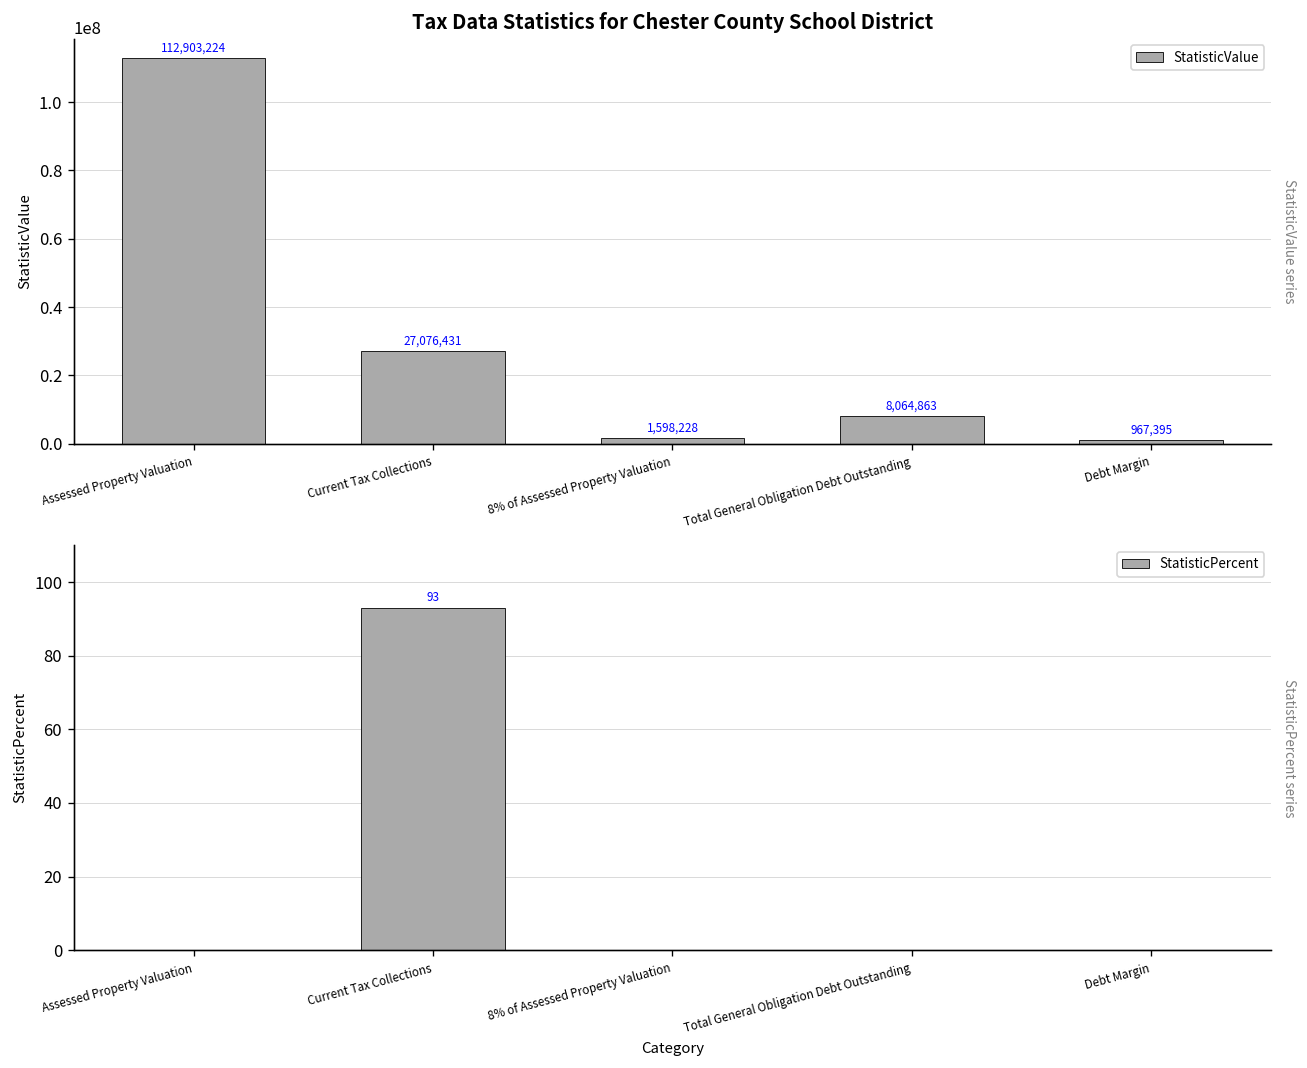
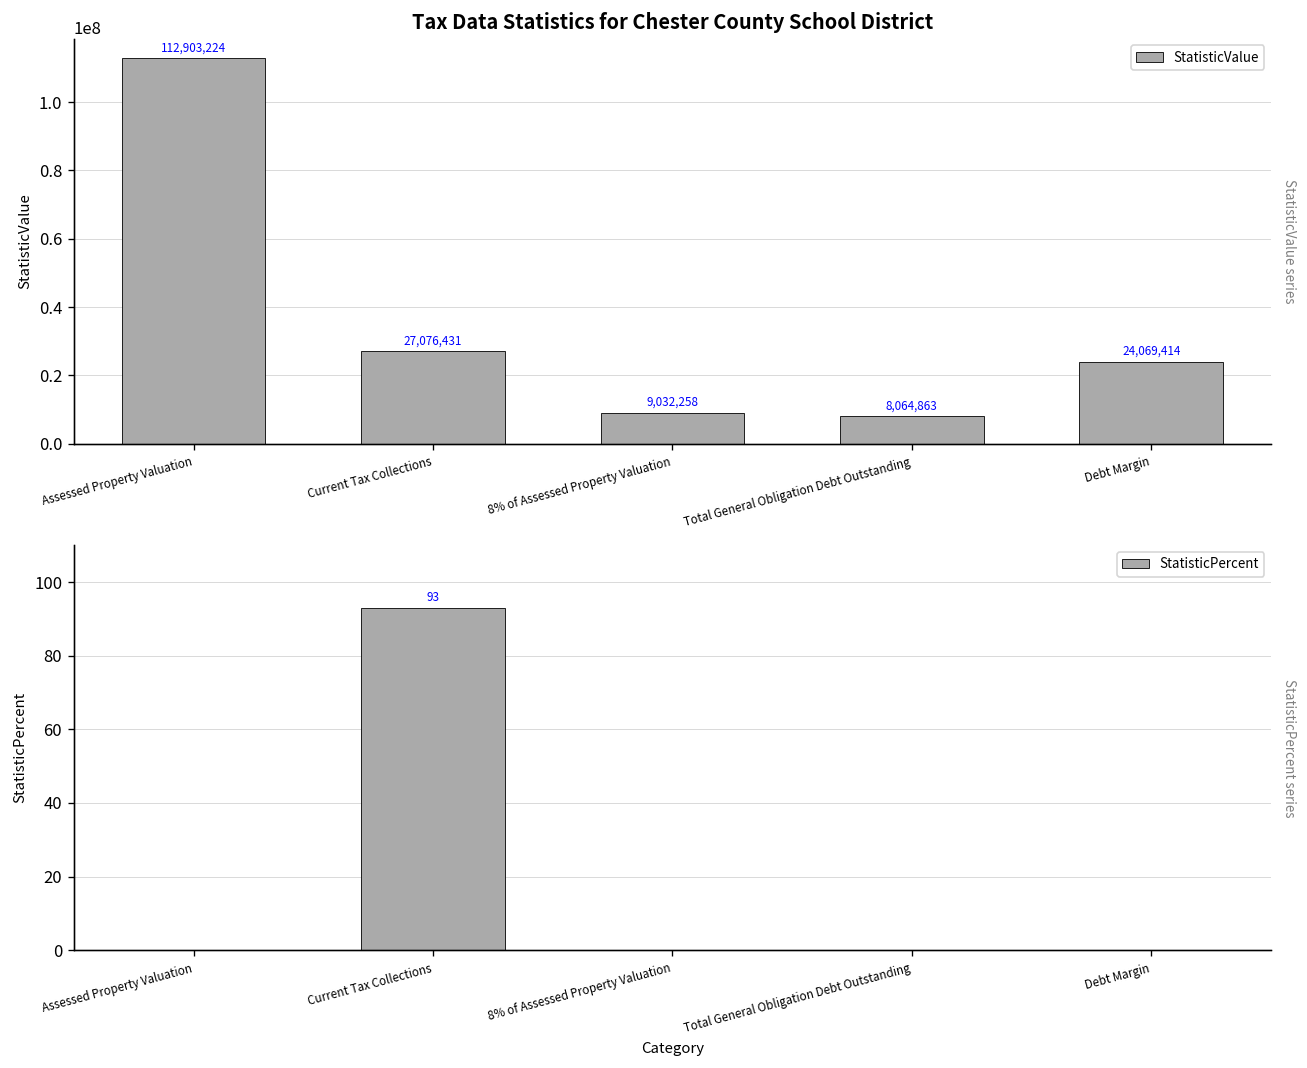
Tax Data Statistics for Chester County School District, 8% of Assessed Property Valuation: 1,598,228 -> 9,032,258
Tax Data Statistics for Chester County School District, Debt Margin: 967,395 -> 24,069,414
